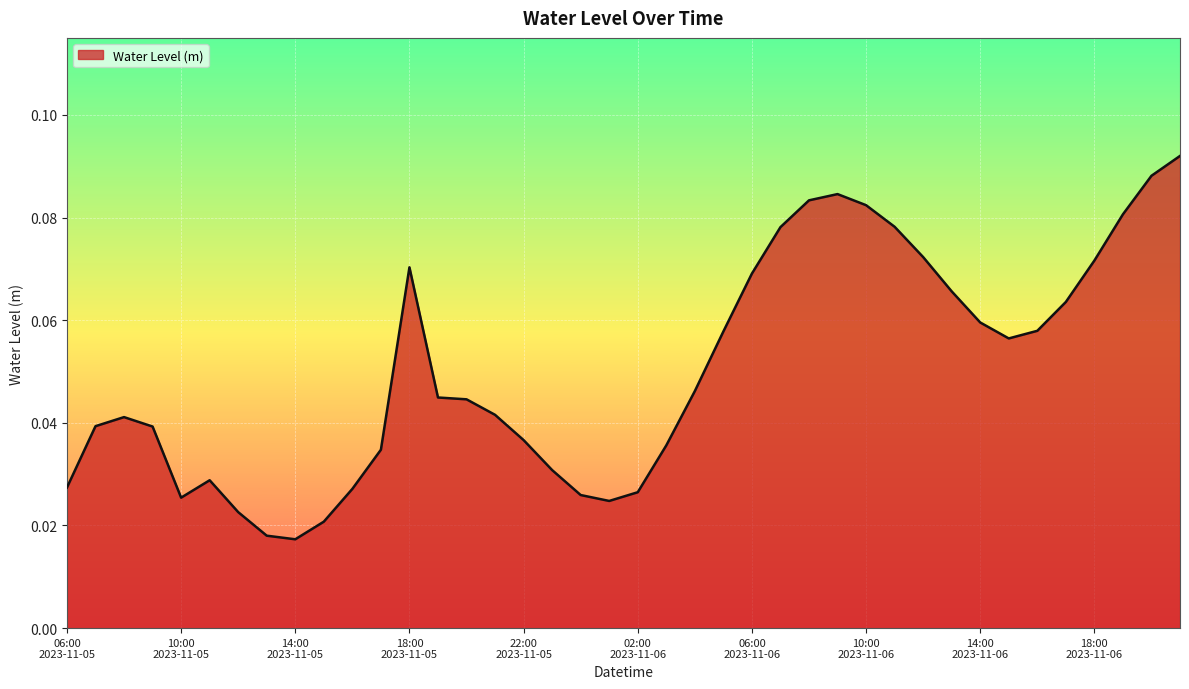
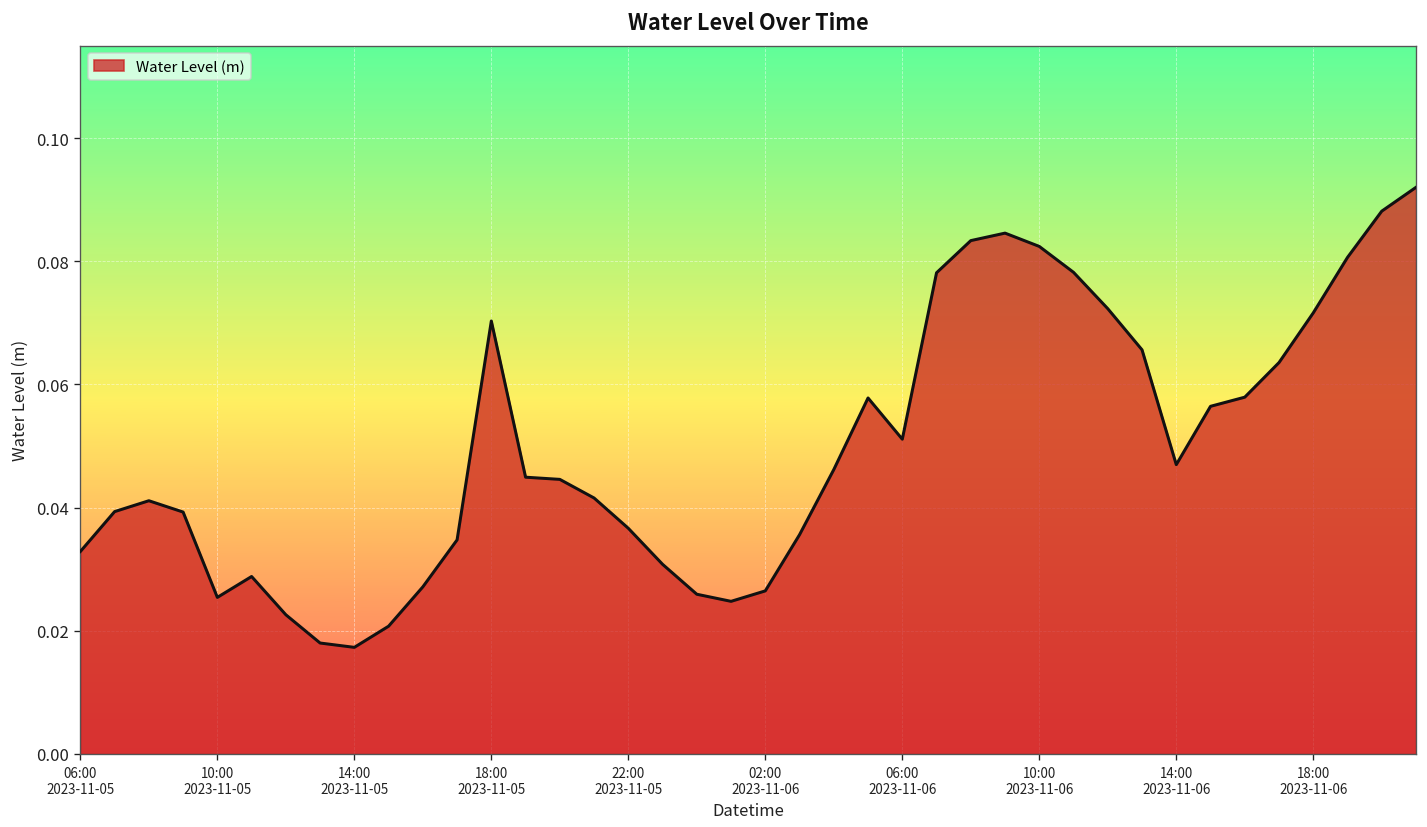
06:00 2023-11-05: 0.027 -> 0.033
06:00 2023-11-06: 0.069 -> 0.051
14:00 2023-11-06: 0.060 -> 0.047
